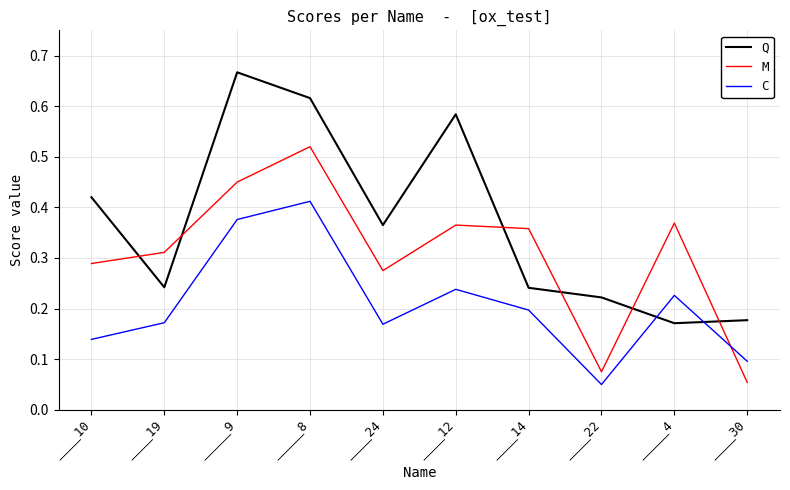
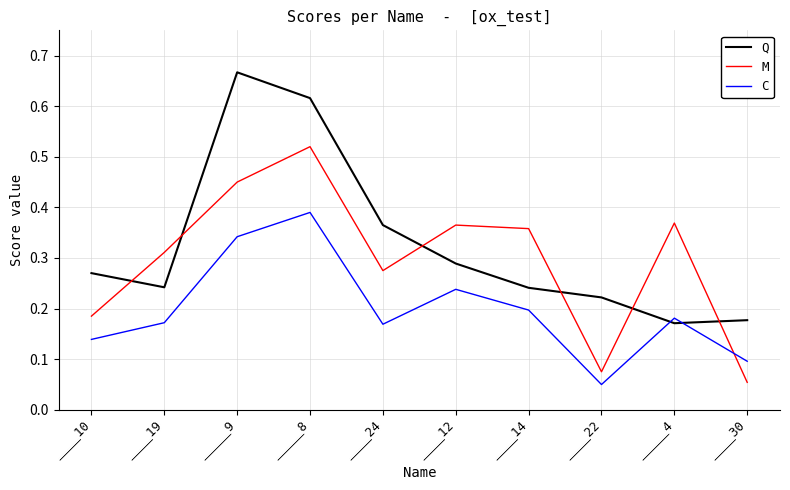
Q, ____10: 0.42 -> 0.27
M, ____10: 0.29 -> 0.19
C, _____9: 0.38 -> 0.34
C, _____8: 0.41 -> 0.39
Q, ____12: 0.58 -> 0.29
C, _____4: 0.23 -> 0.18
